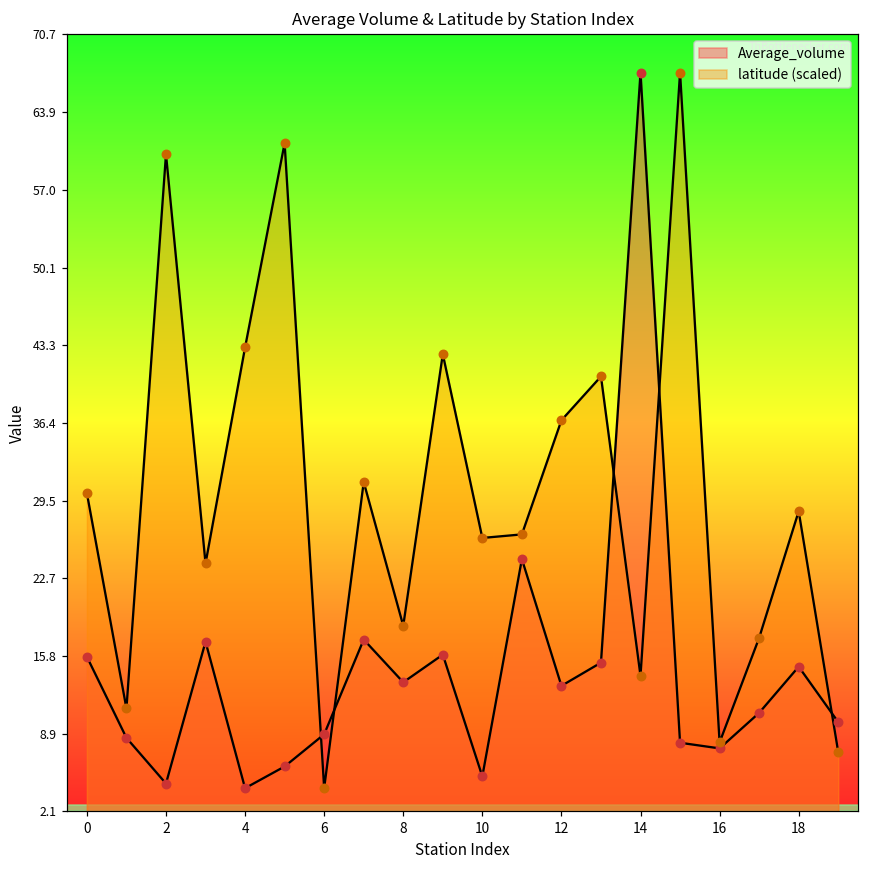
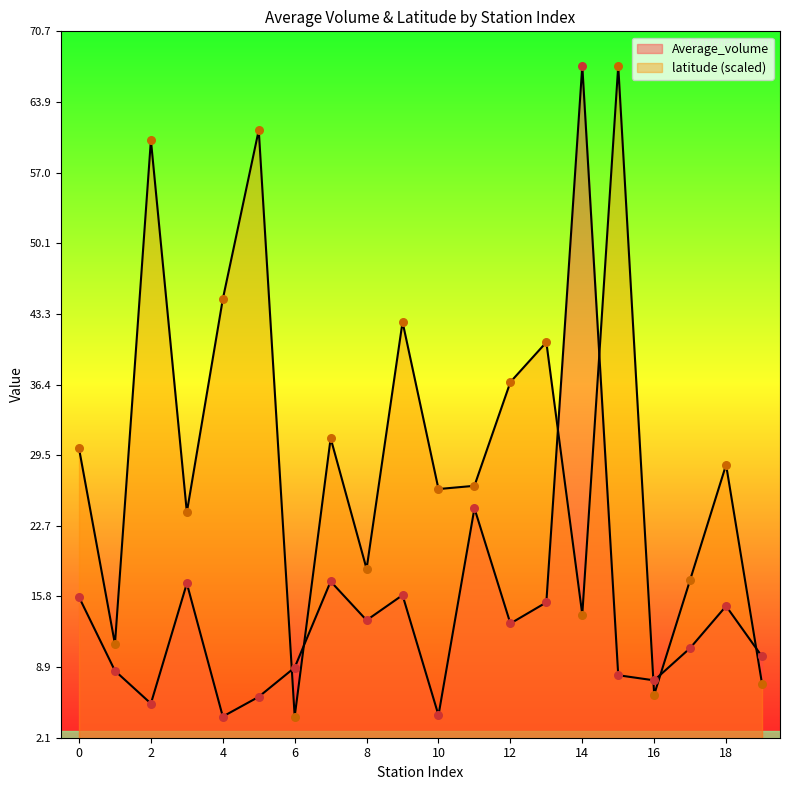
Average_volume, 2: 4.5 -> 5.4
latitude (scaled), 4: 43.1 -> 44.7
Average_volume, 10: 5.2 -> 4.2
latitude (scaled), 16: 8.2 -> 6.2
